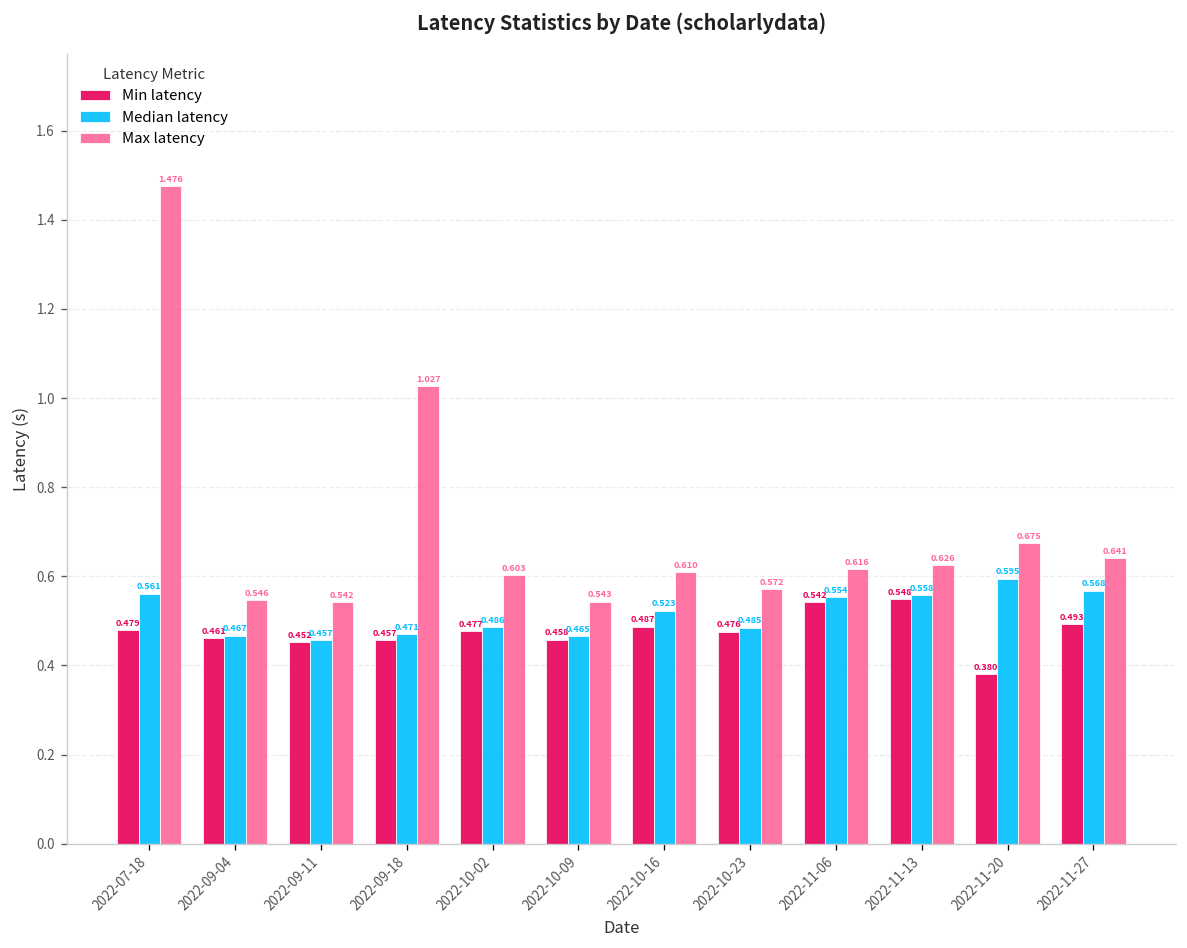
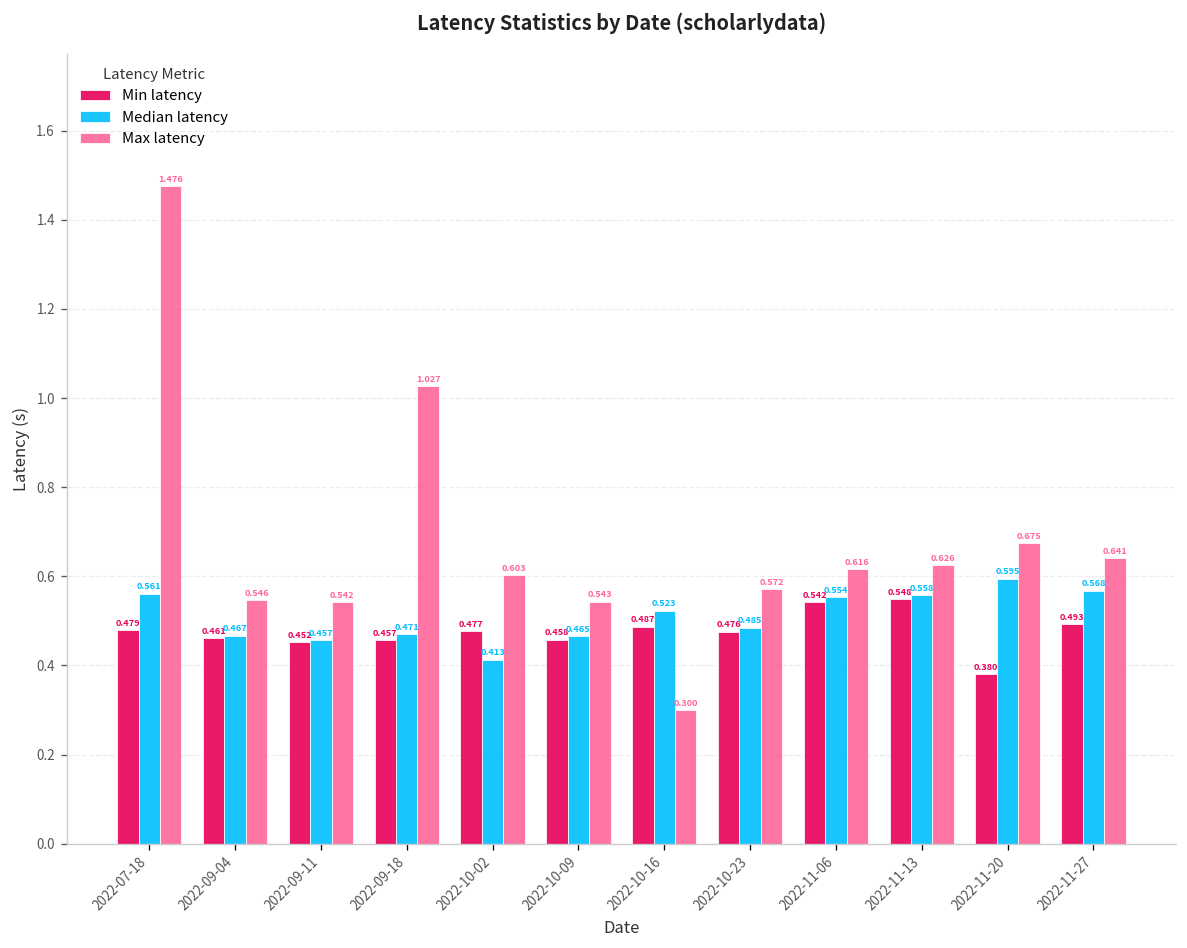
Median latency, 2022-10-02: 0.486 -> 0.413
Max latency, 2022-10-16: 0.610 -> 0.300
